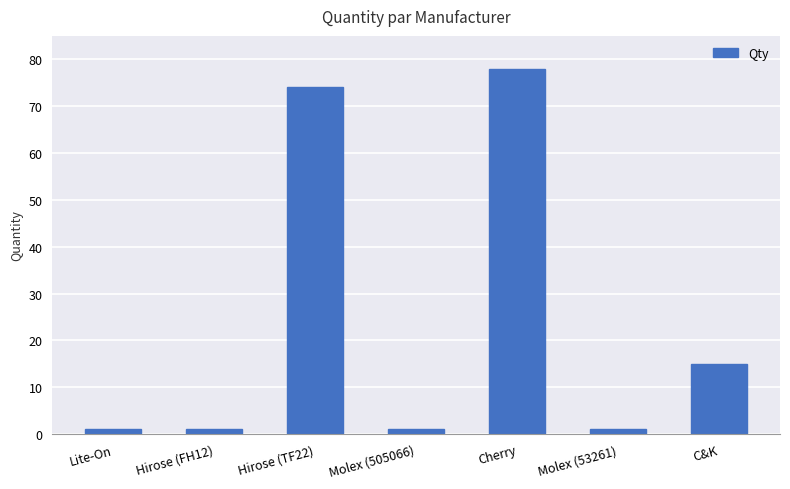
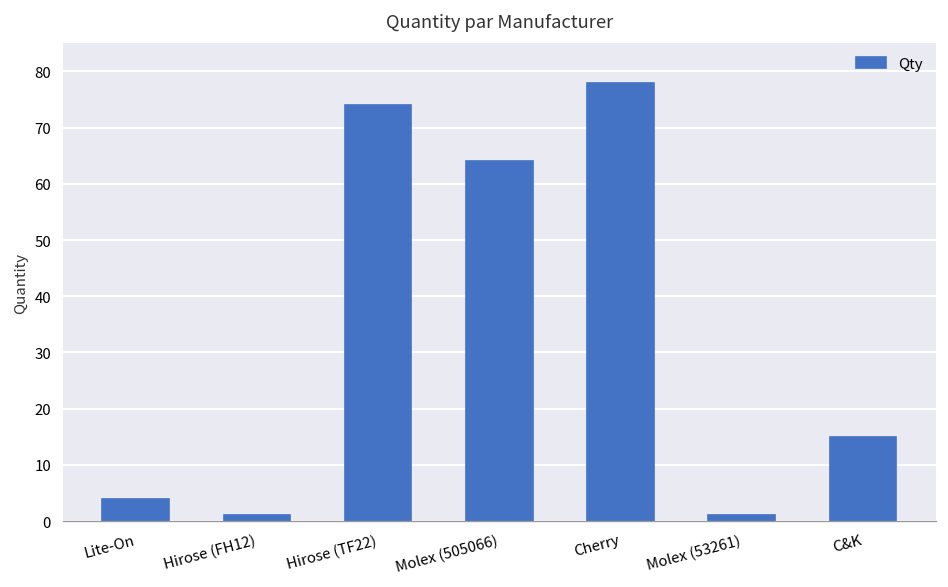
Lite-On: 1 -> 4
Molex (505066): 1 -> 64
